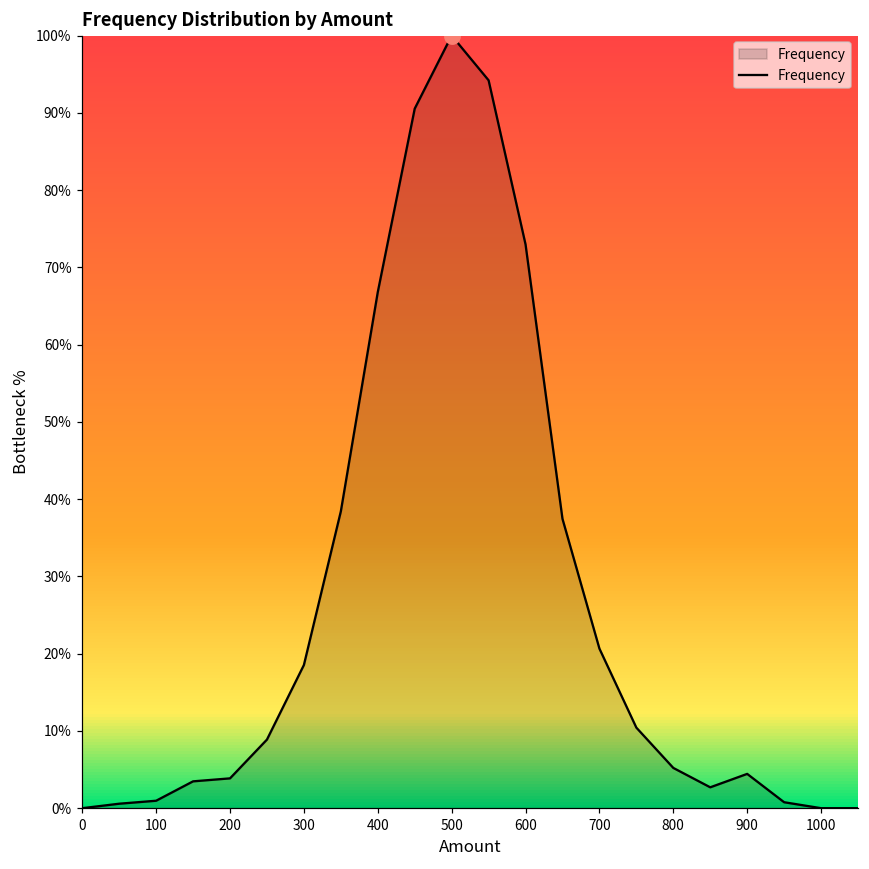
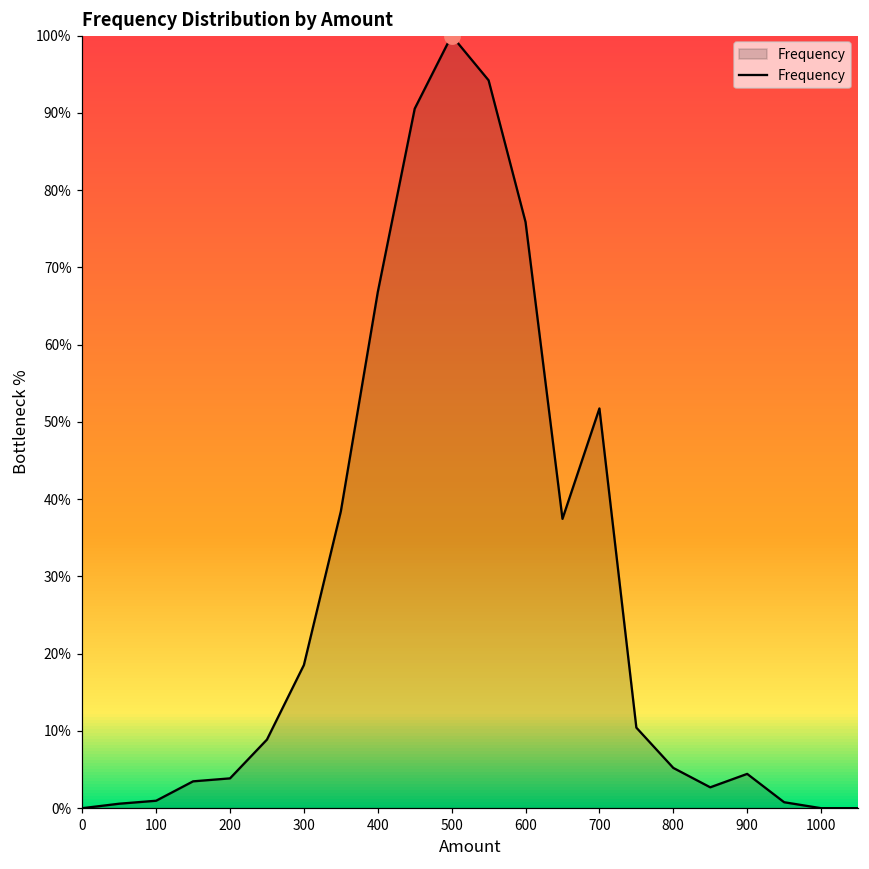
Frequency, 600: 73% -> 76%
Frequency, 700: 21% -> 52%
